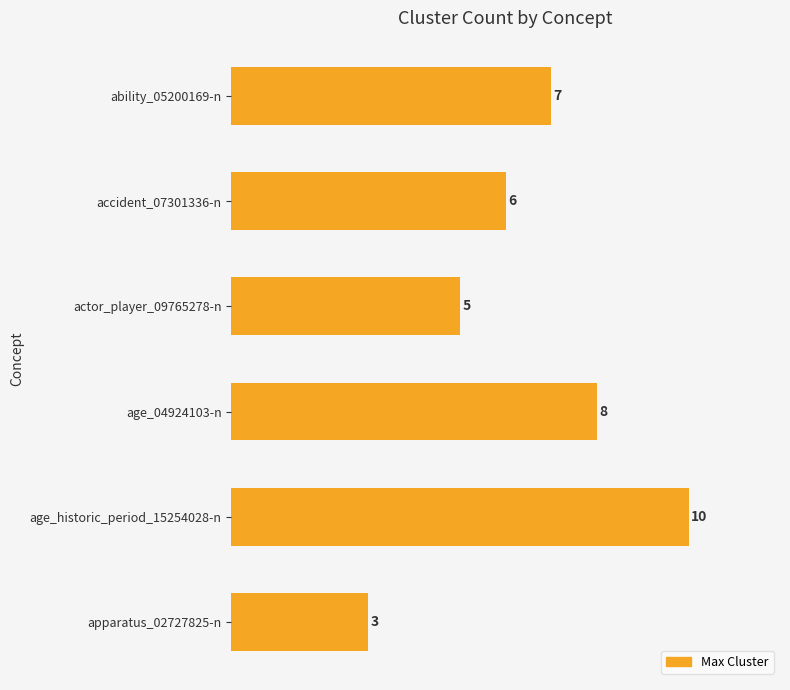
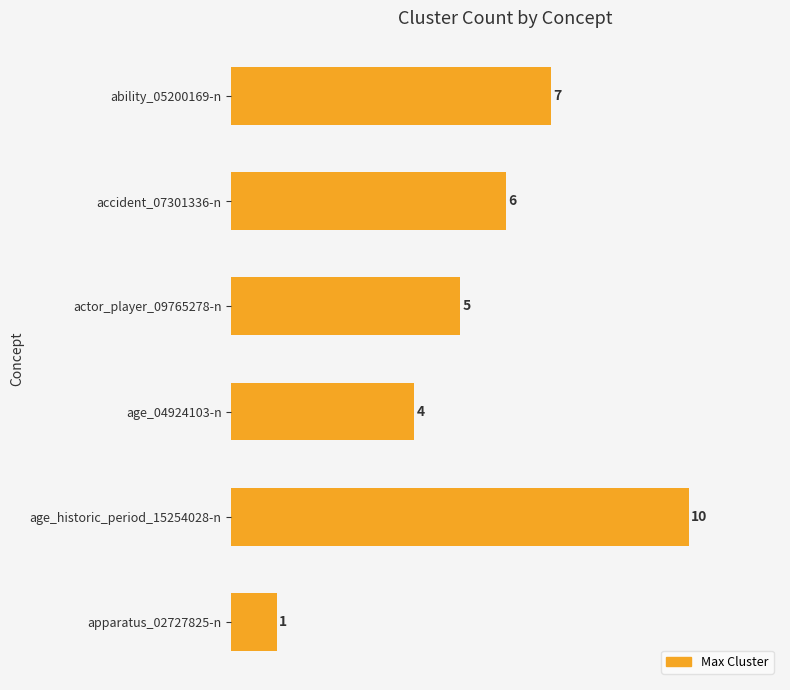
age_04924103-n: 8 -> 4
apparatus_02727825-n: 3 -> 1
